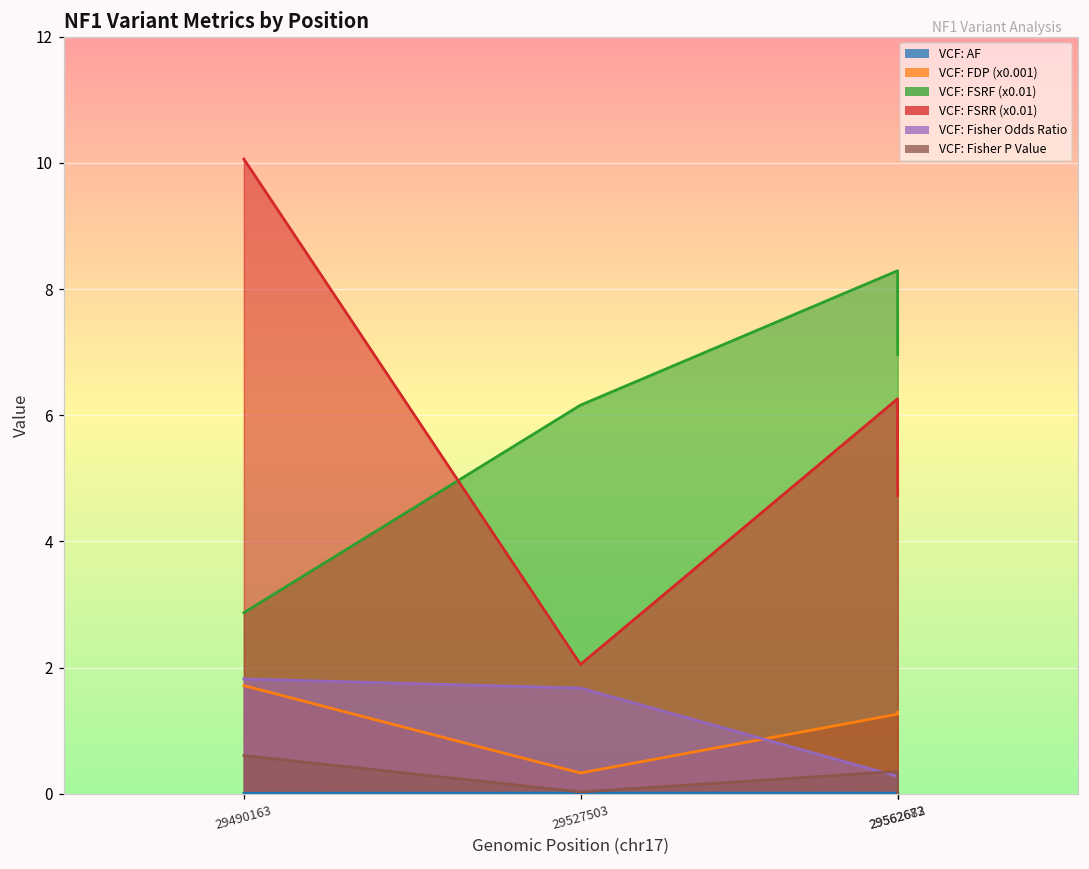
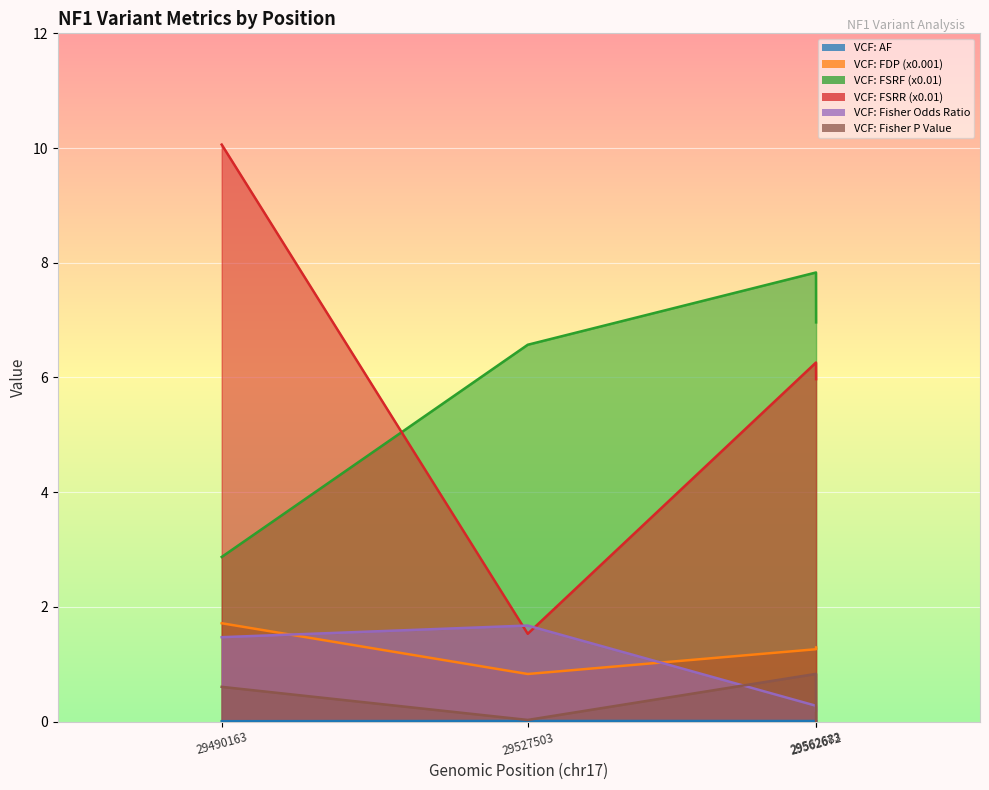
VCF: Fisher Odds Ratio, 29490163: 1.8 -> 1.5
VCF: FDP (x0.001), 29527503: 0.3 -> 0.8
VCF: FSRF (x0.01), 29527503: 6.2 -> 6.6
VCF: FSRR (x0.01), 29527503: 2.1 -> 1.5
VCF: FSRF (x0.01), 29562672: 8.3 -> 7.8
VCF: Fisher P Value, 29562672: 0.4 -> 0.8
VCF: FSRR (x0.01), 29562683: 4.7 -> 6.0
